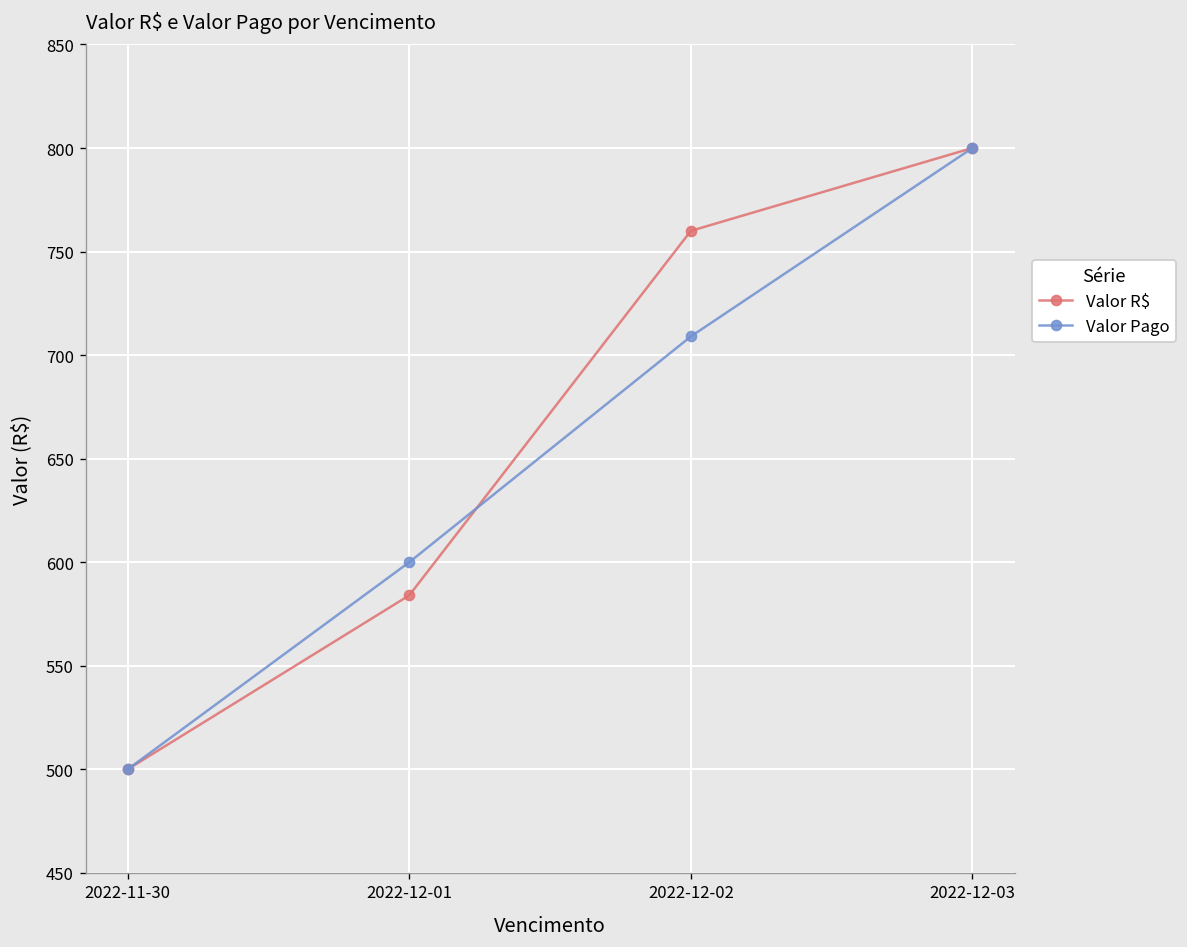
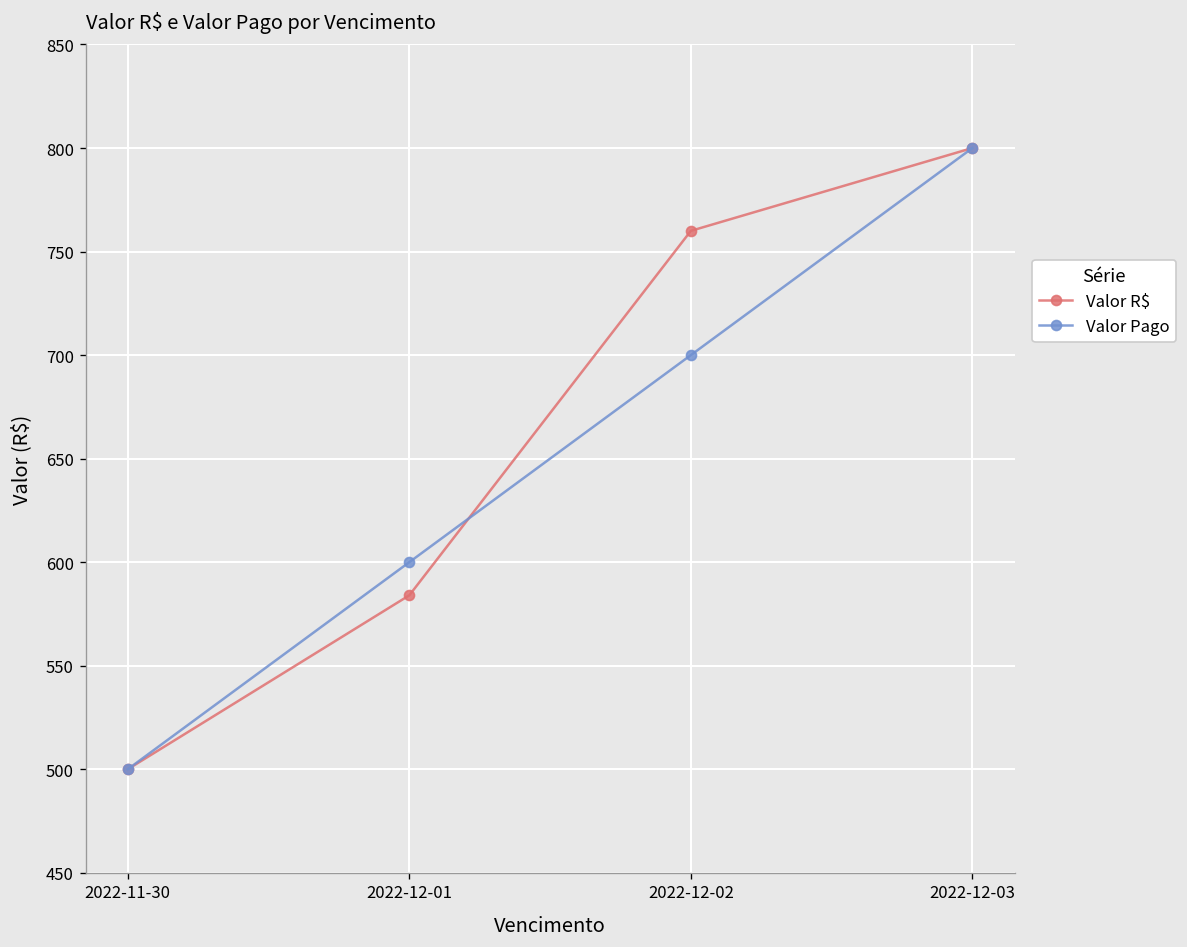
Valor Pago, 2022-12-02: 709 -> 700
